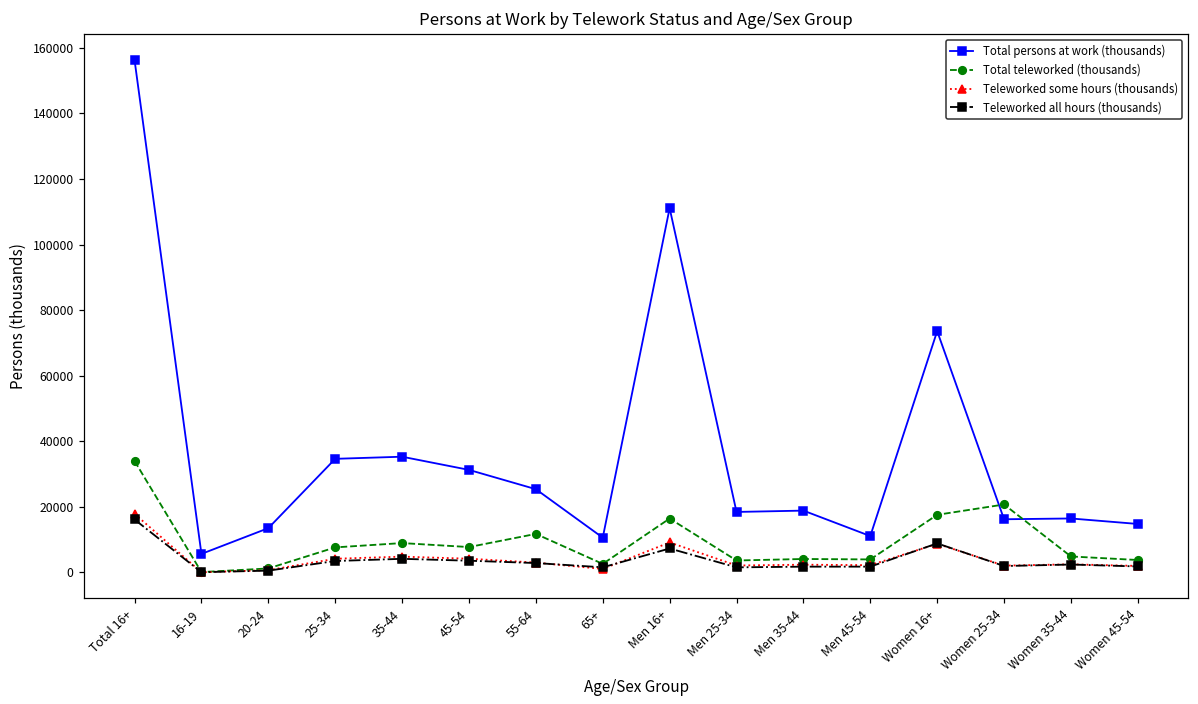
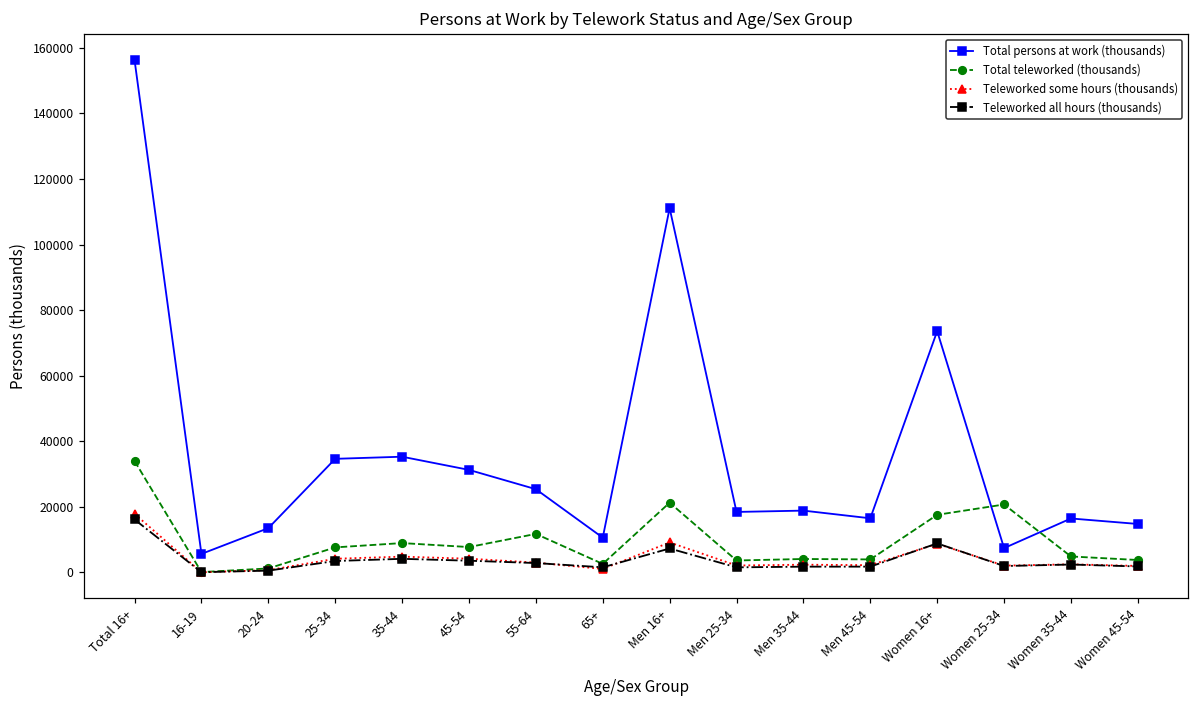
Total teleworked (thousands), Men 16+: 16000 -> 21000
Total persons at work (thousands), Men 45-54: 11000 -> 16000
Total persons at work (thousands), Women 25-34: 16000 -> 7000
